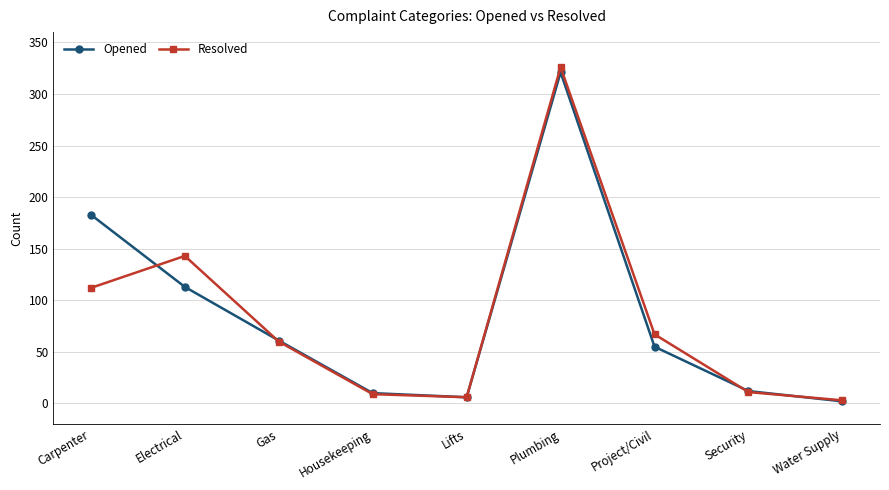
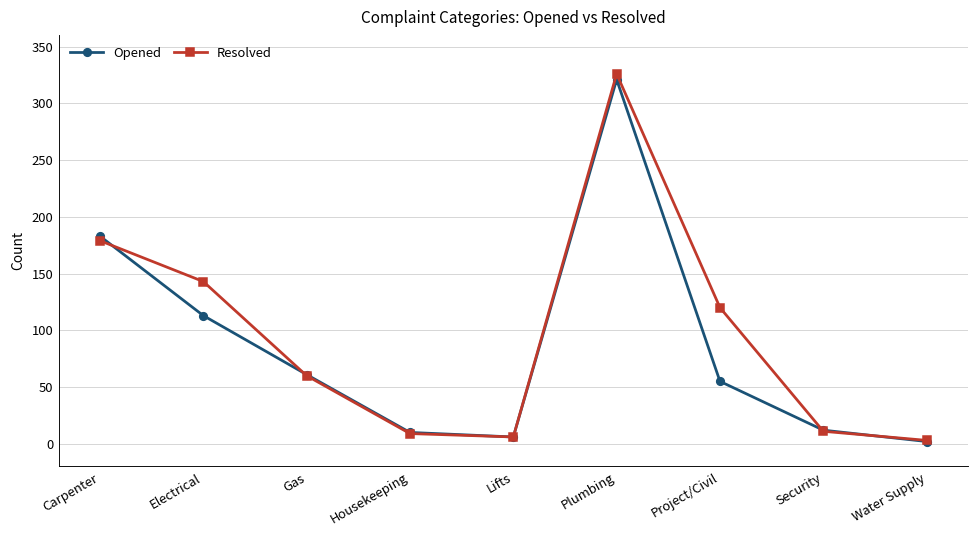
Resolved, Carpenter: 112 -> 179
Resolved, Project/Civil: 67 -> 120
